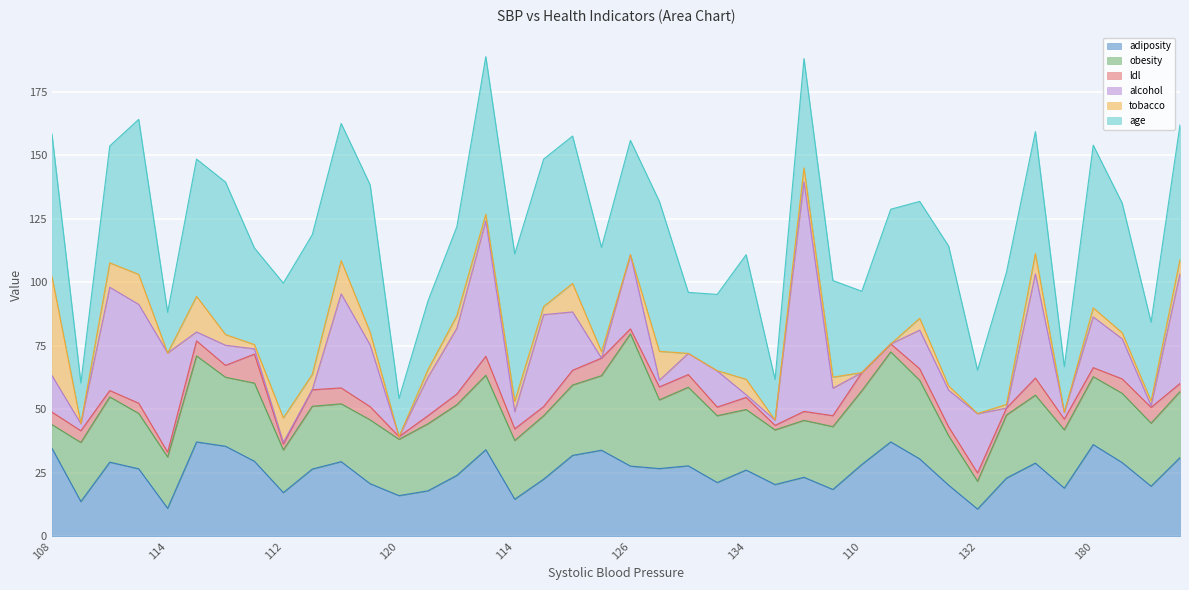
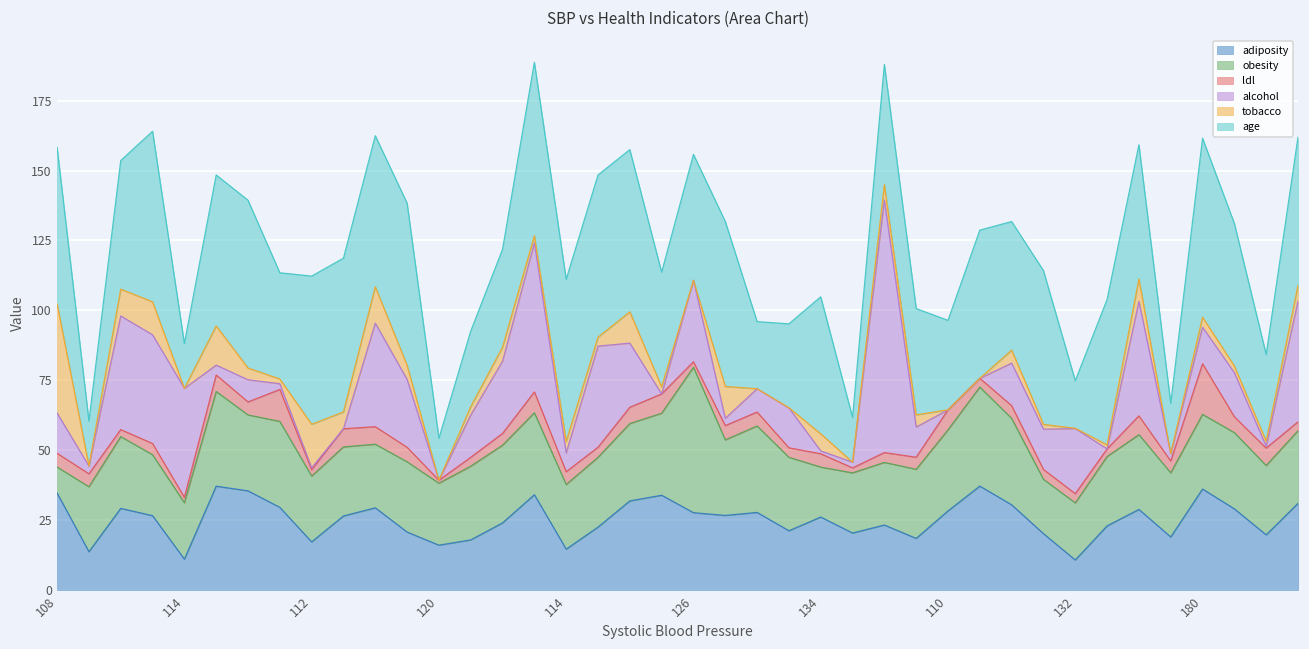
obesity, 112: 17 -> 24
tobacco, 112: 10 -> 16
obesity, 134: 24 -> 18
obesity, 132: 11 -> 20
ldl, 180: 4 -> 18
alcohol, 180: 20 -> 13
